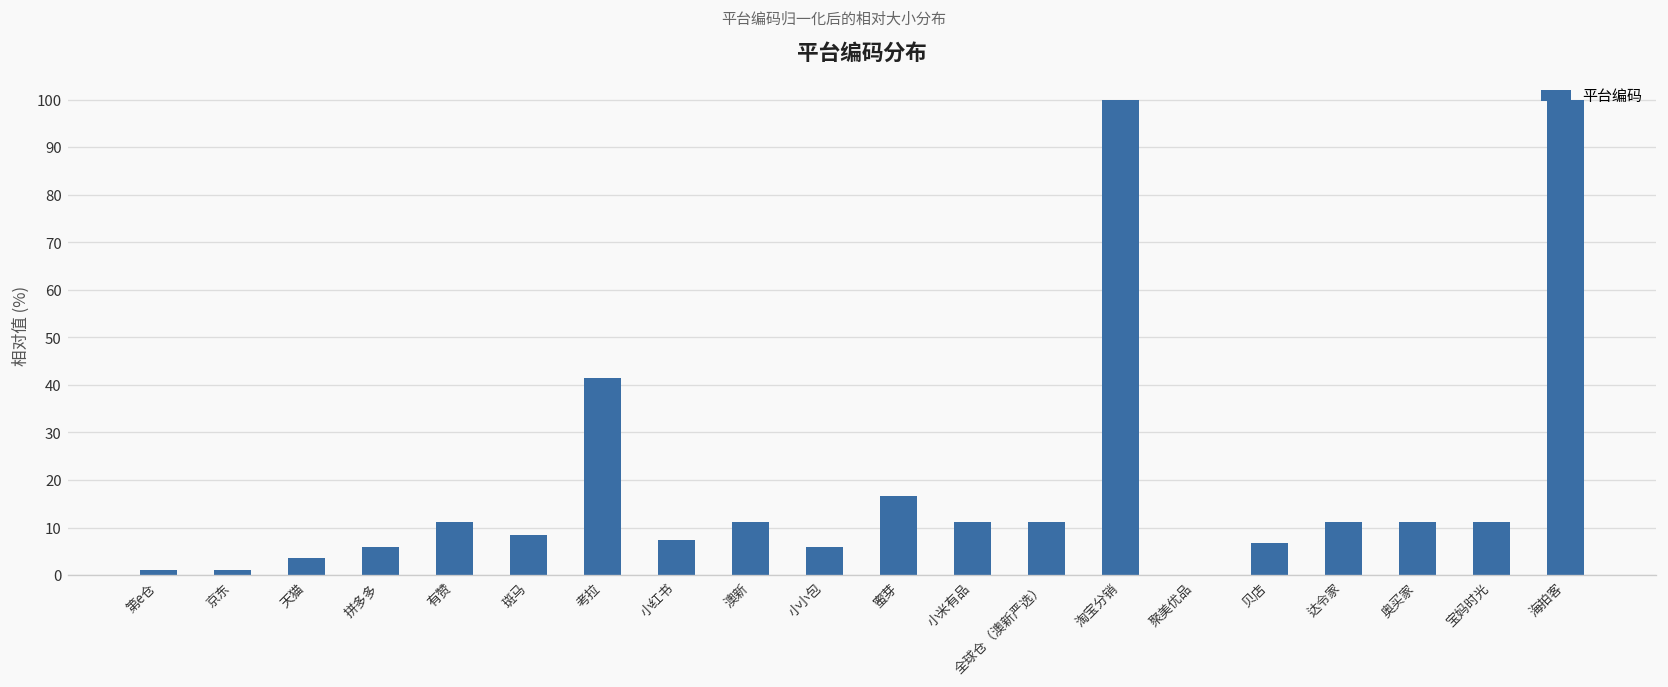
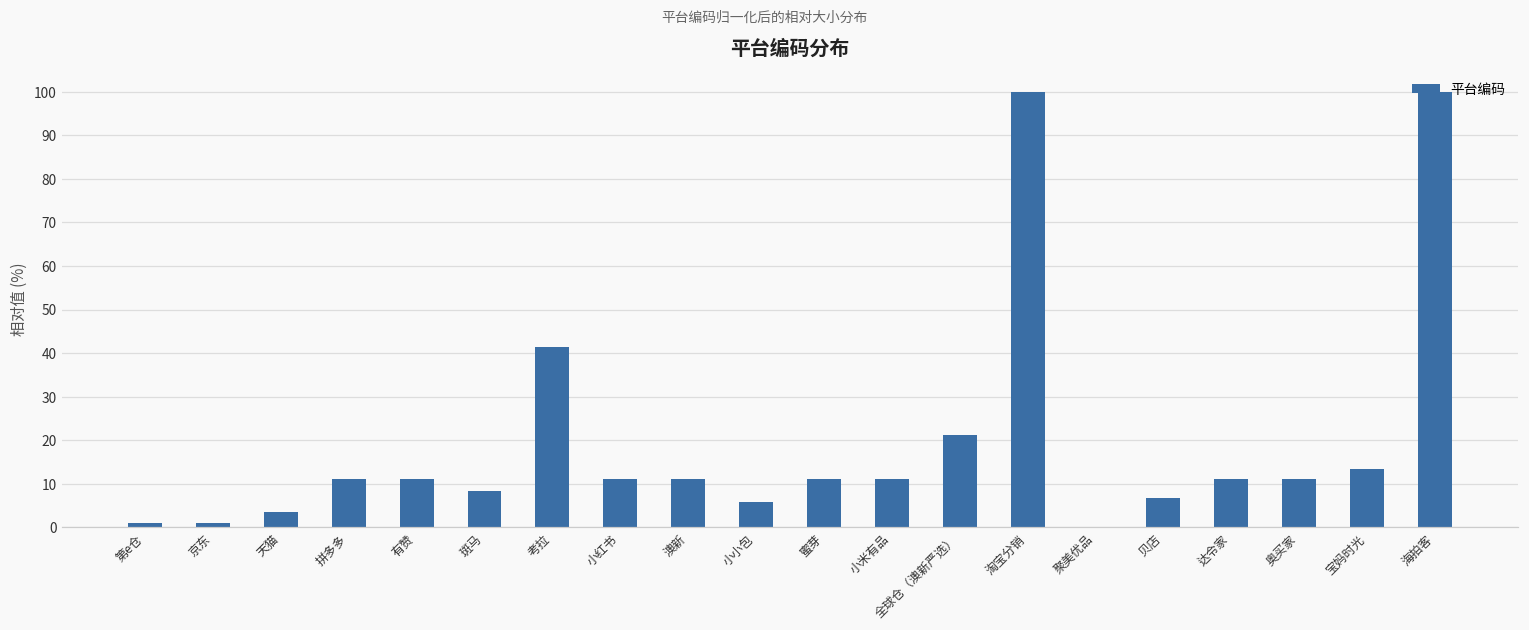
拼多多: 6 -> 11
小红书: 7 -> 11
蜜芽: 17 -> 11
全球仓（澳新严选）: 11 -> 21
宝妈时光: 11 -> 13
